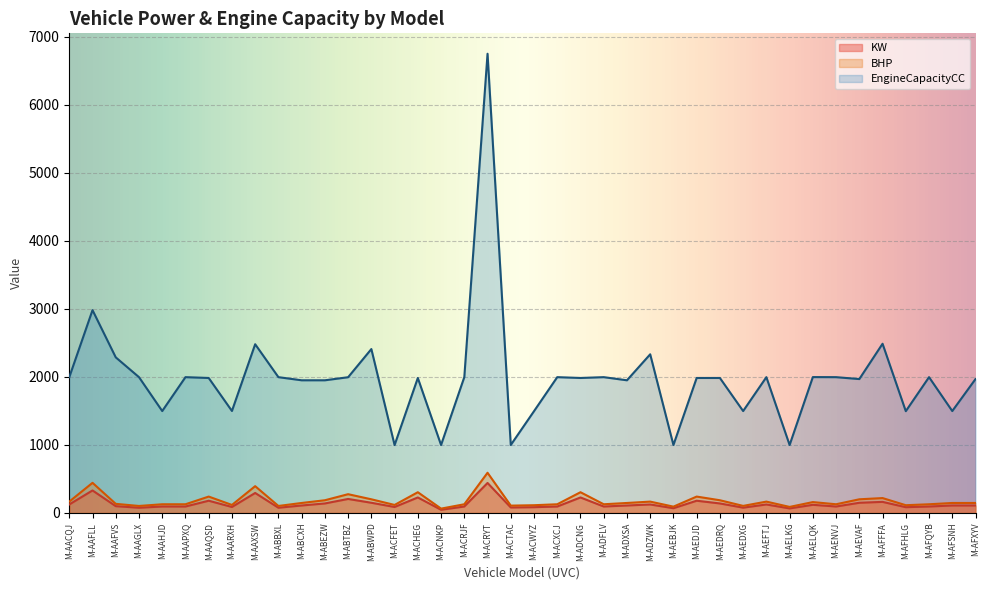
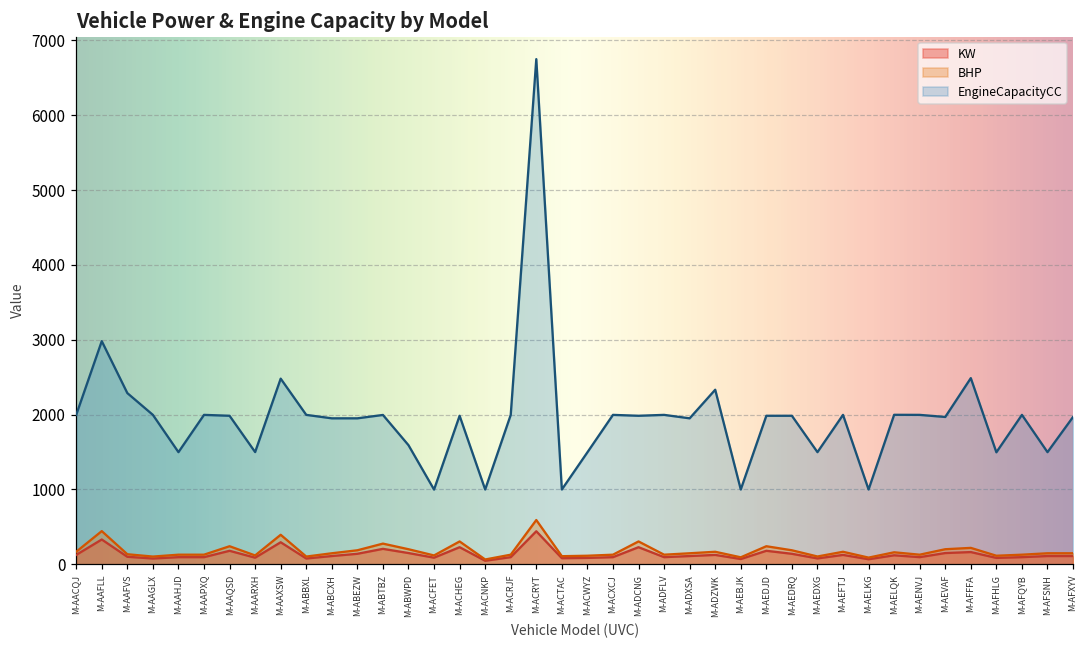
EngineCapacityCC, M-ABWPD: 2400 -> 1600
